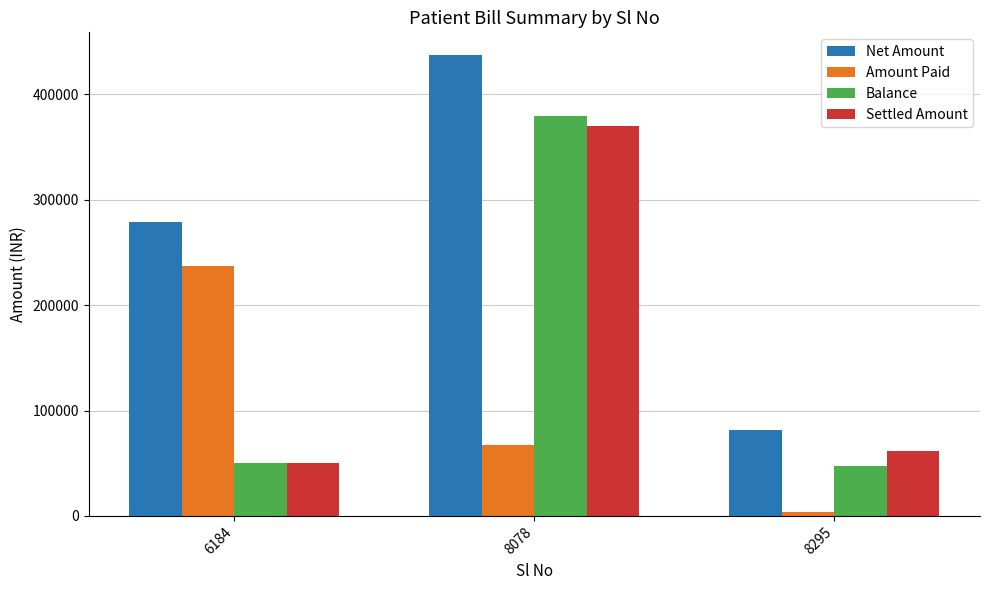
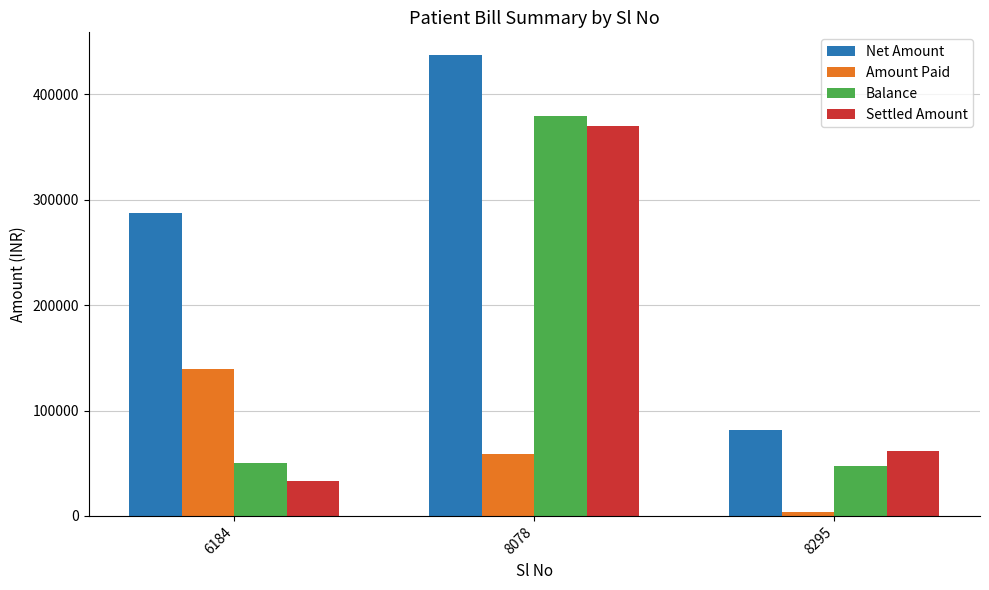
Net Amount, 6184: 279000 -> 287000
Amount Paid, 6184: 237000 -> 140000
Settled Amount, 6184: 50000 -> 33000
Amount Paid, 8078: 67000 -> 58000
